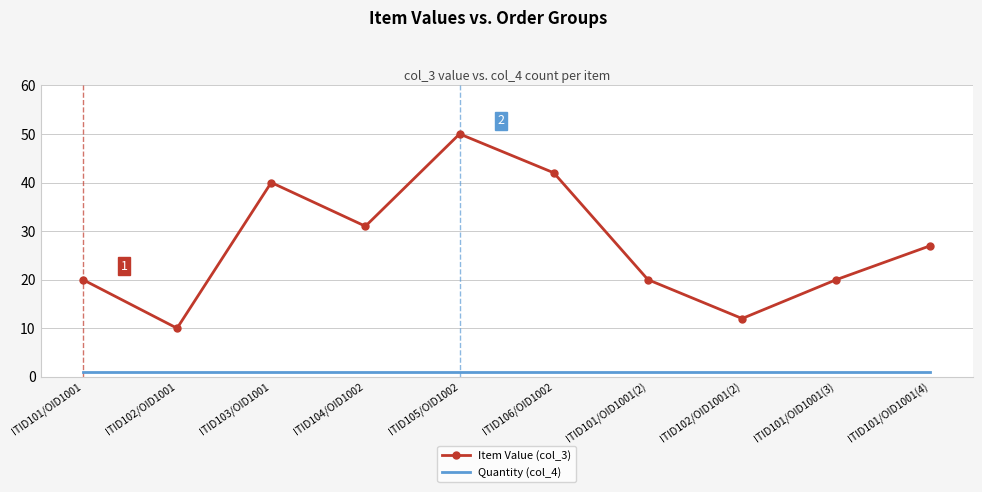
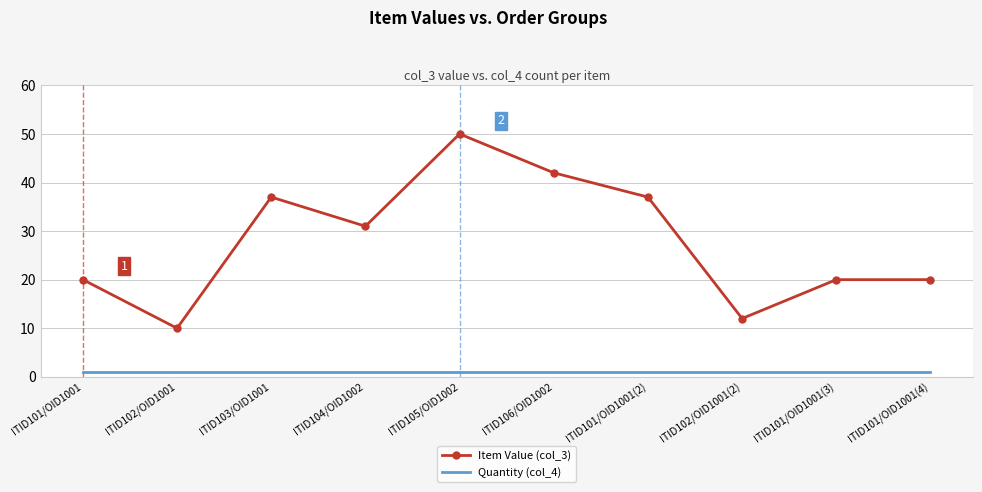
Item Value (col_3), ITID103/OID1001: 40 -> 37
Item Value (col_3), ITID101/OID1001(2): 20 -> 37
Item Value (col_3), ITID101/OID1001(4): 27 -> 20
